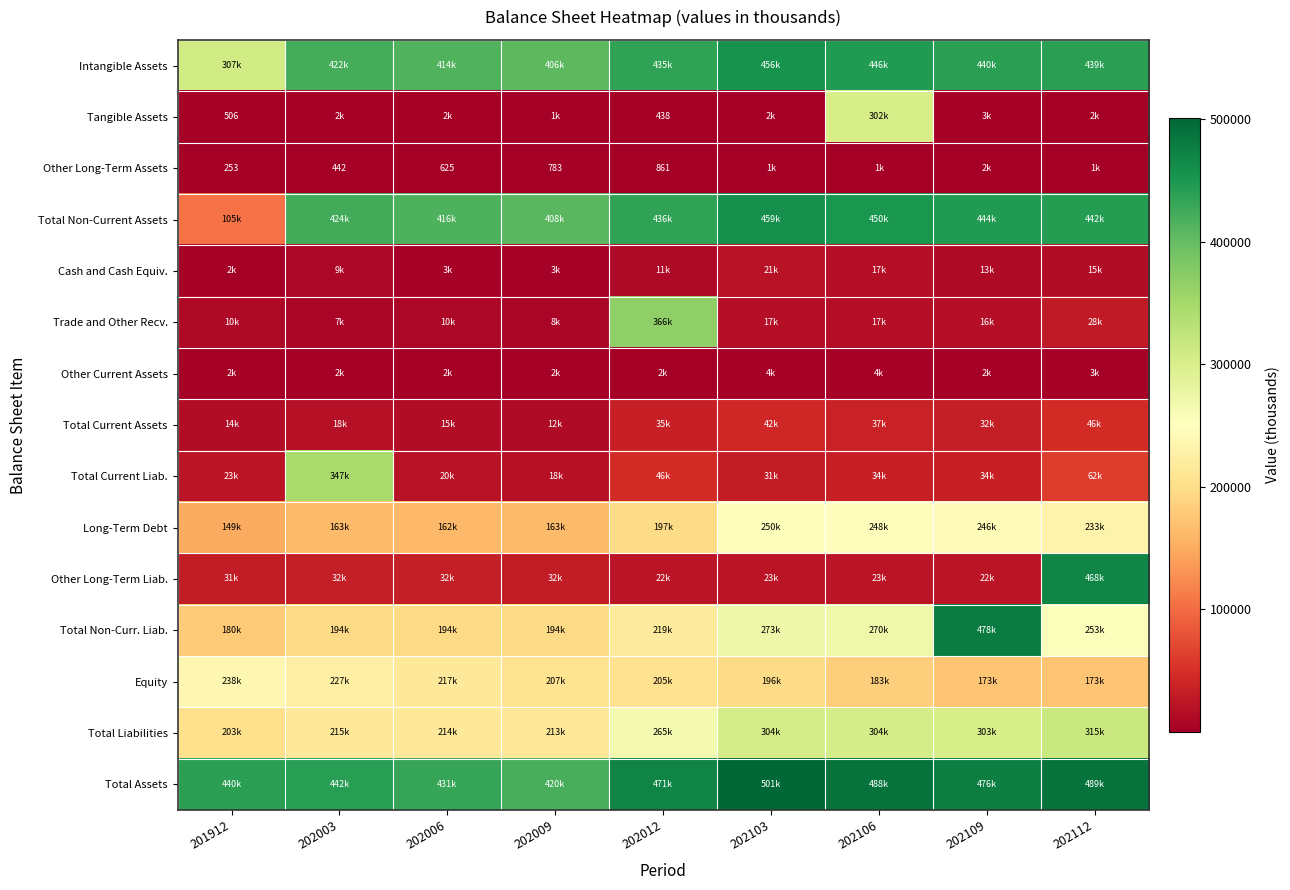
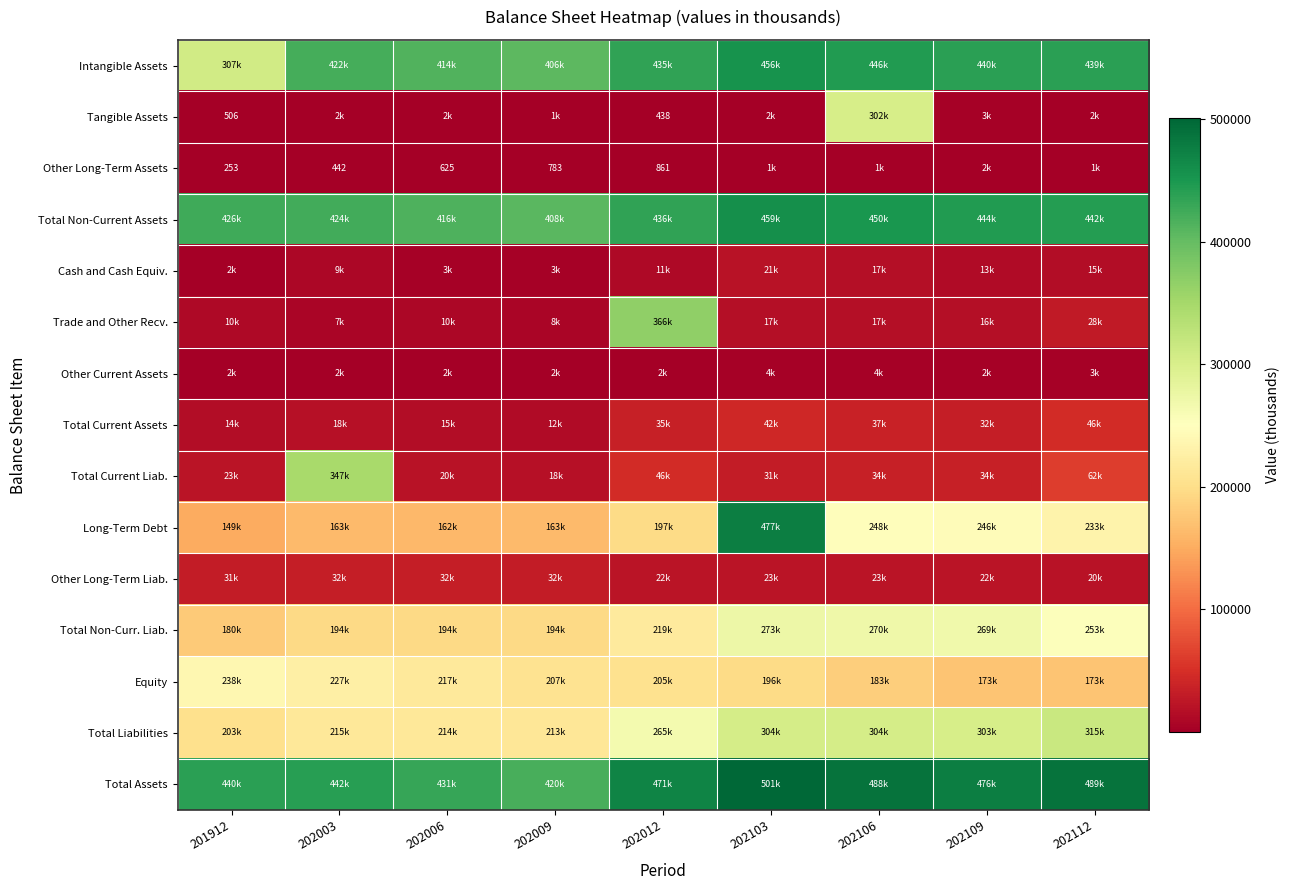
Total Non-Current Assets, 201912: 105k -> 426k
Long-Term Debt, 202103: 250k -> 477k
Other Long-Term Liab., 202112: 468k -> 20k
Total Non-Curr. Liab., 202109: 478k -> 269k
